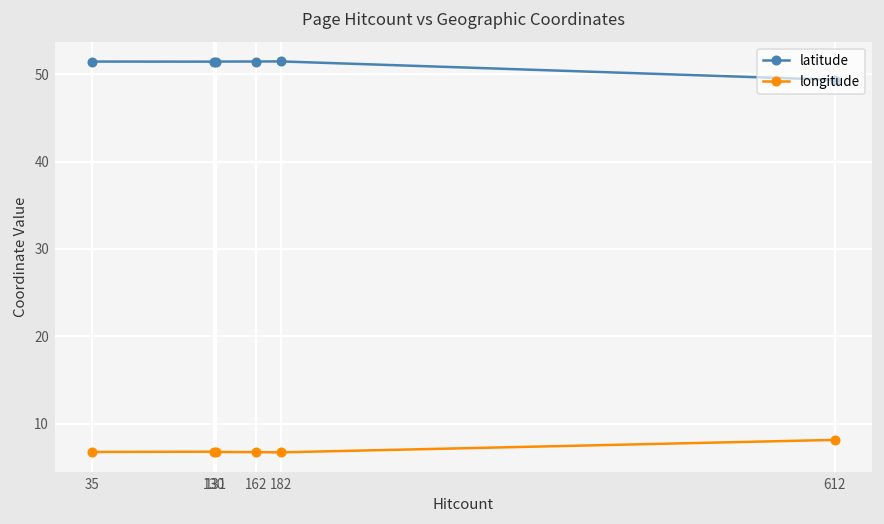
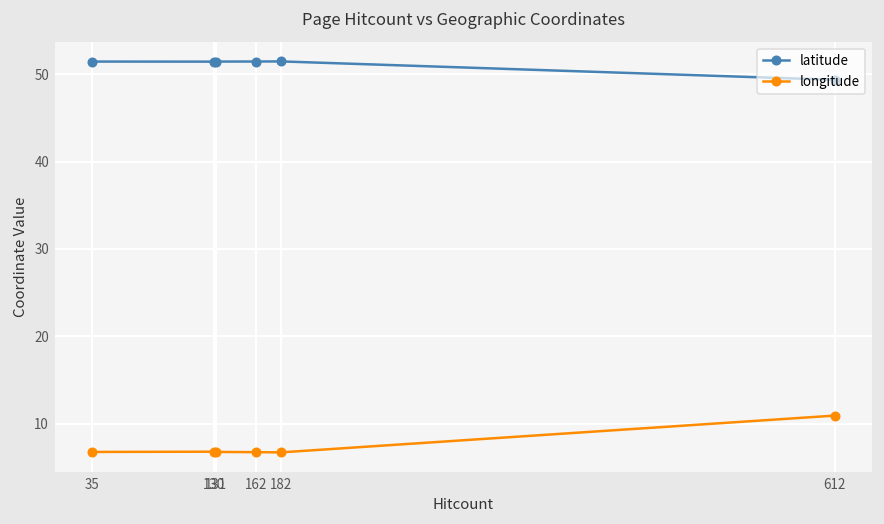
longitude, 612: 8 -> 11
